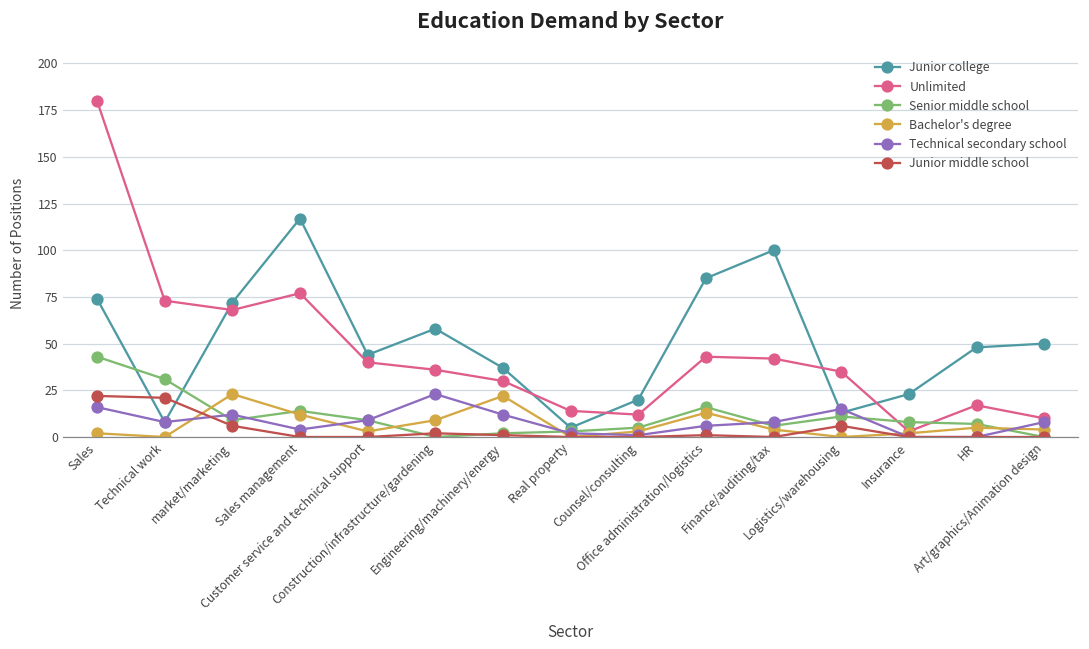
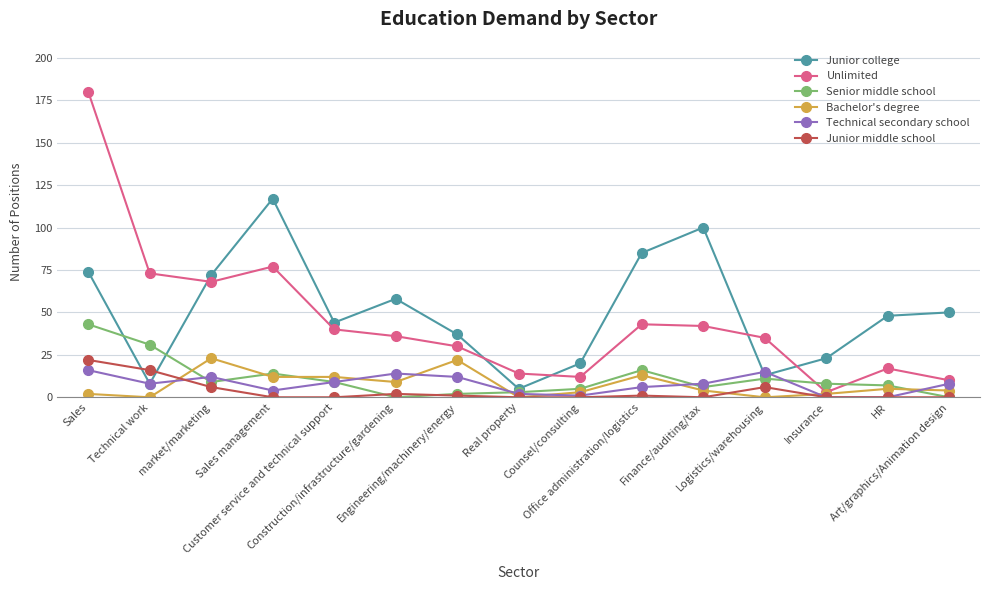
Junior middle school, Technical work: 21 -> 16
Bachelor's degree, Customer service and technical support: 3 -> 12
Technical secondary school, Construction/infrastructure/gardening: 23 -> 14
